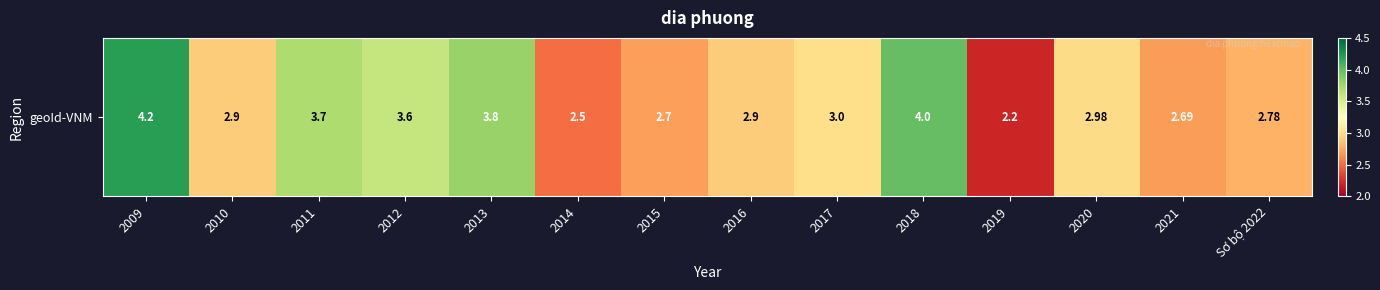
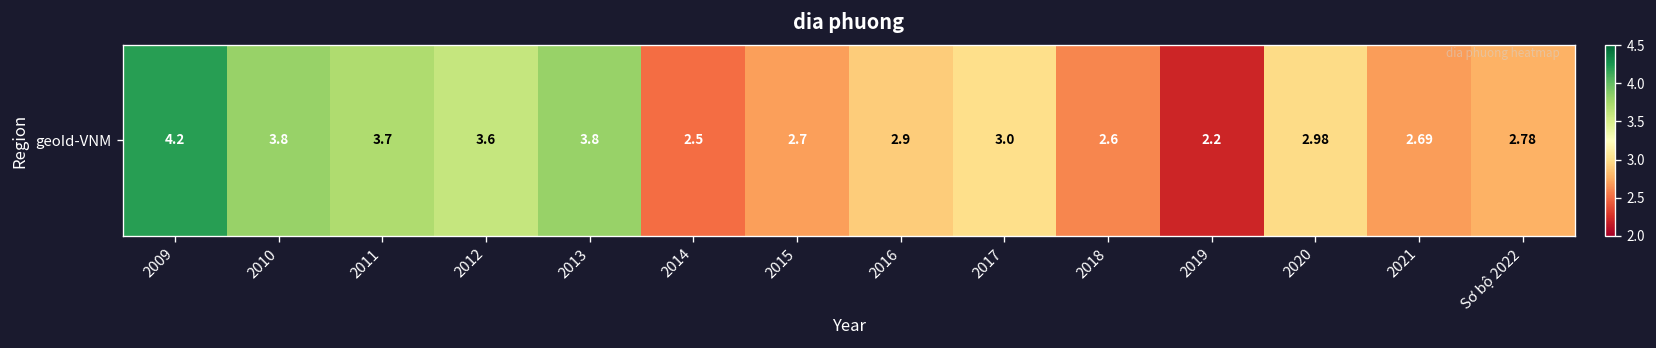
geoId-VNM, 2010: 2.9 -> 3.8
geoId-VNM, 2018: 4.0 -> 2.6
